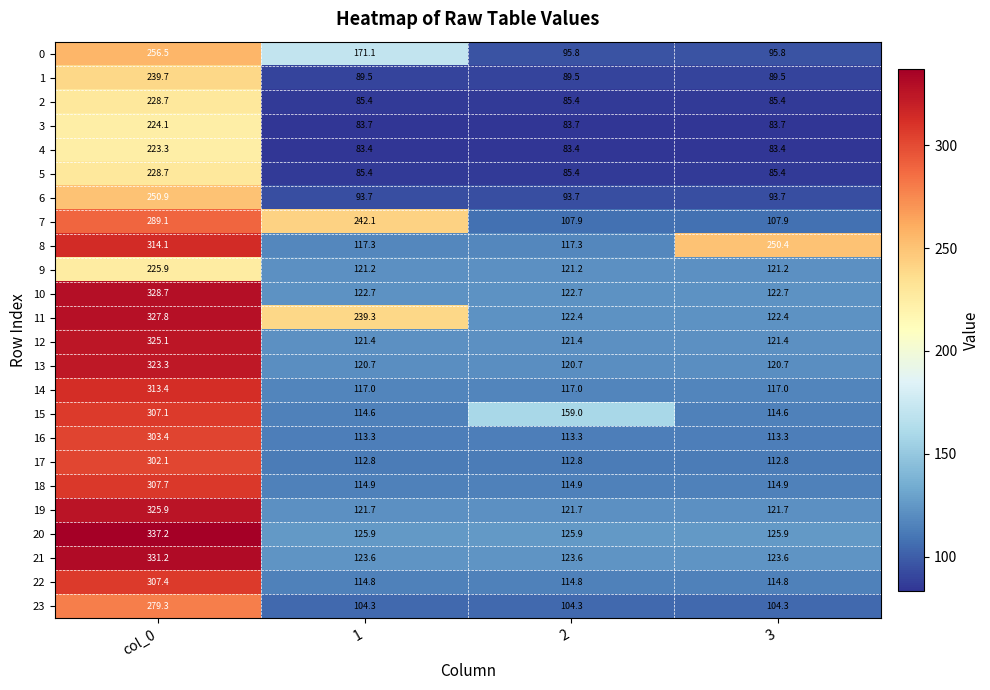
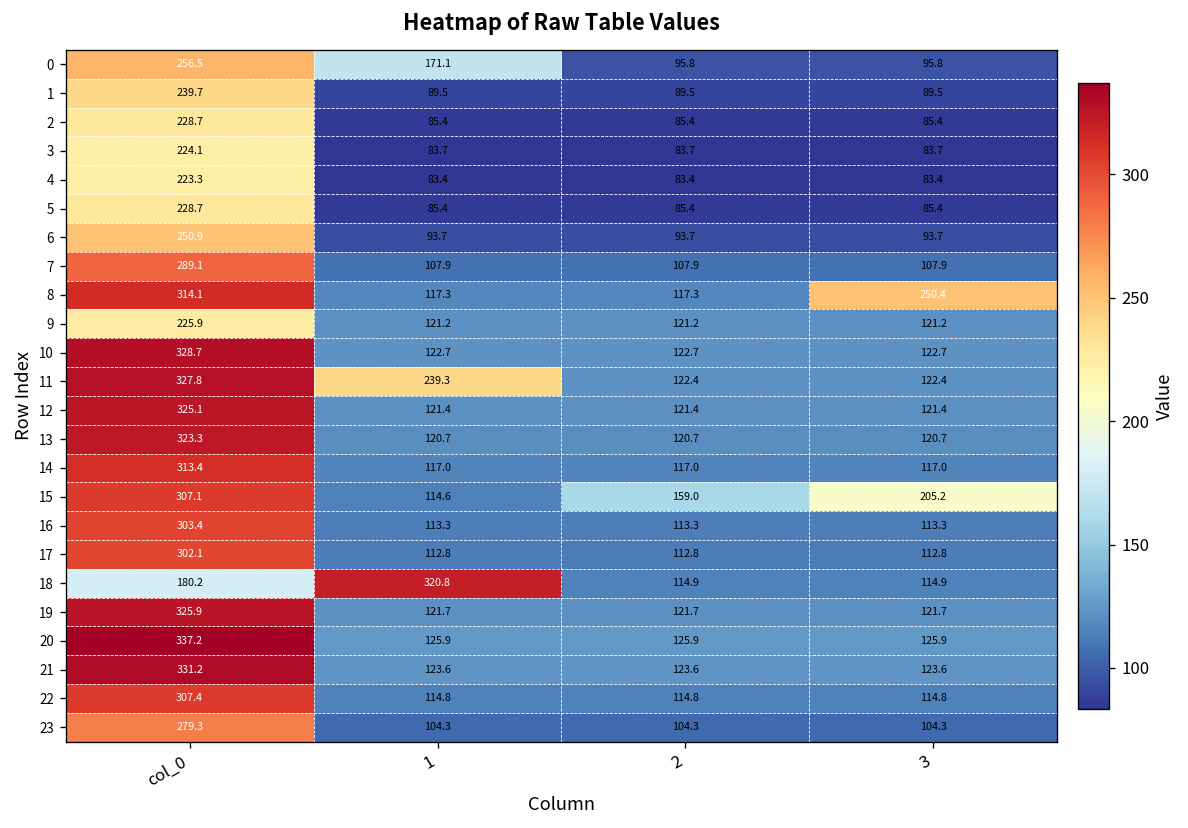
7, 1: 242.1 -> 107.9
15, 3: 114.6 -> 205.2
18, col_0: 307.7 -> 180.2
18, 1: 114.9 -> 320.8
